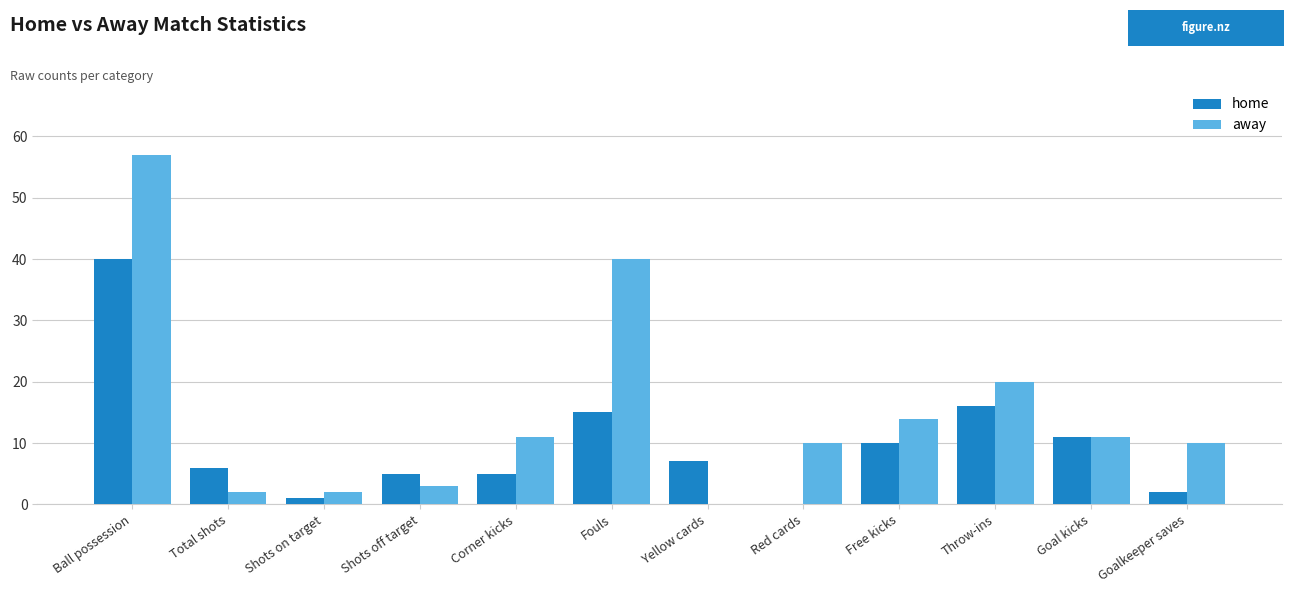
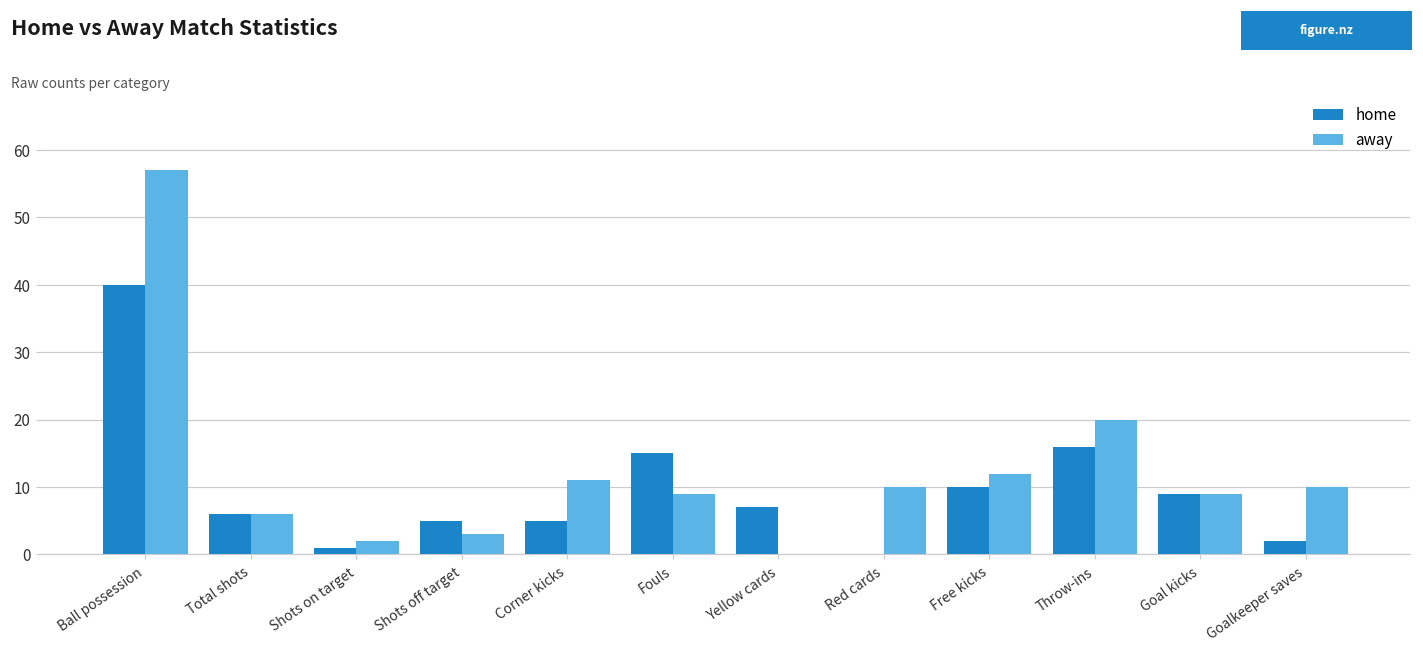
away, Total shots: 2 -> 6
away, Fouls: 40 -> 9
away, Free kicks: 14 -> 12
home, Goal kicks: 11 -> 9
away, Goal kicks: 11 -> 9
